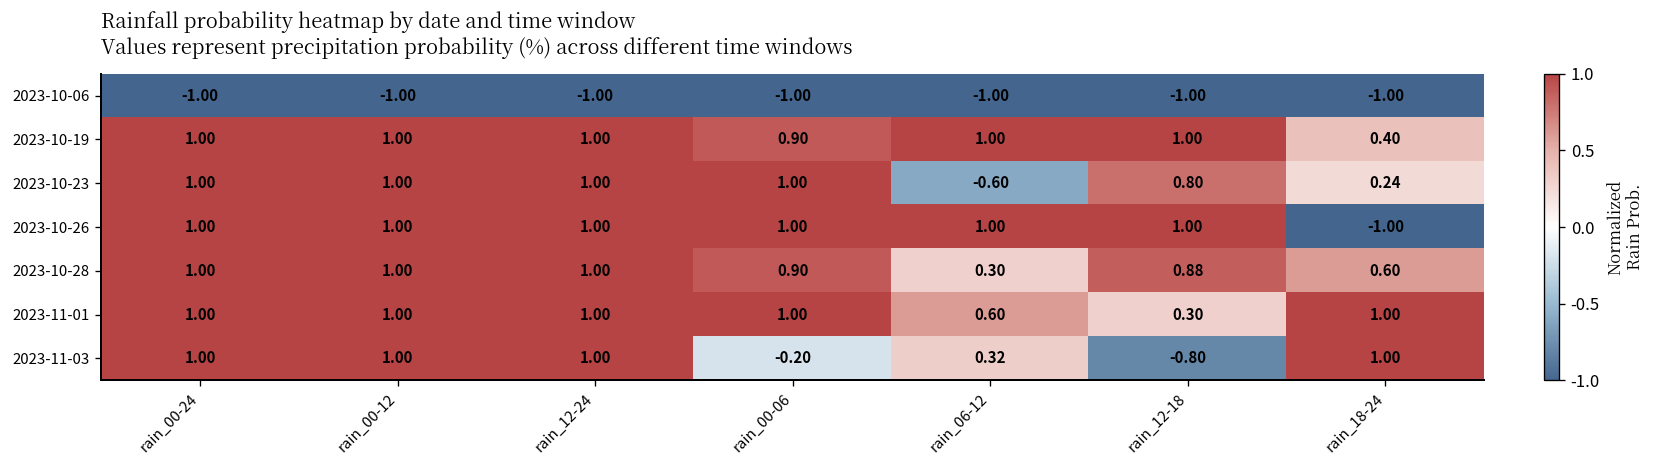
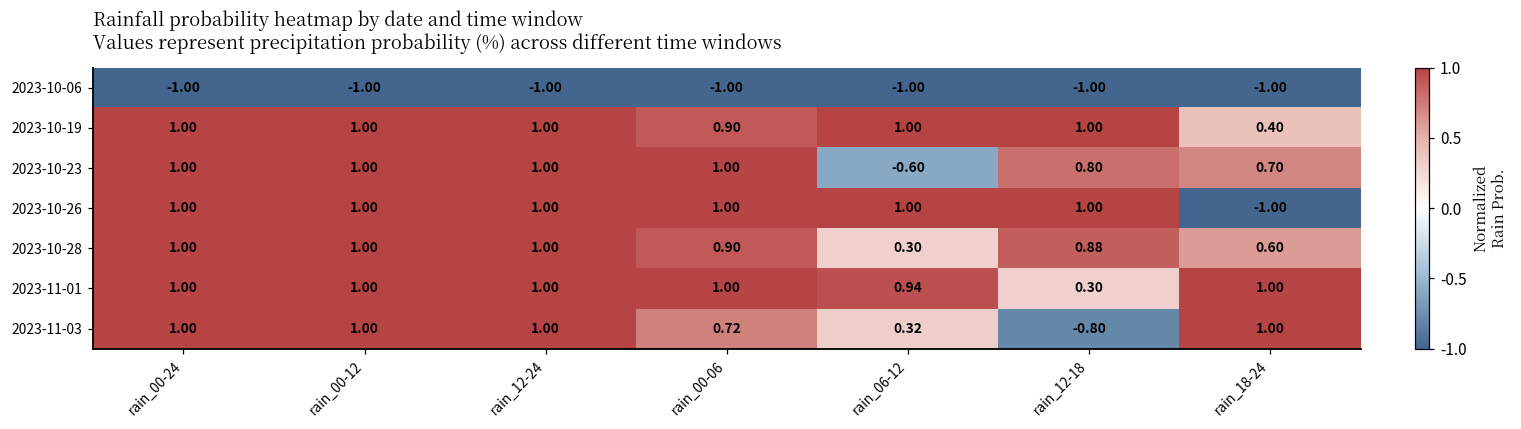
2023-10-23, rain_18-24: 0.24 -> 0.70
2023-11-01, rain_06-12: 0.60 -> 0.94
2023-11-03, rain_00-06: -0.20 -> 0.72
